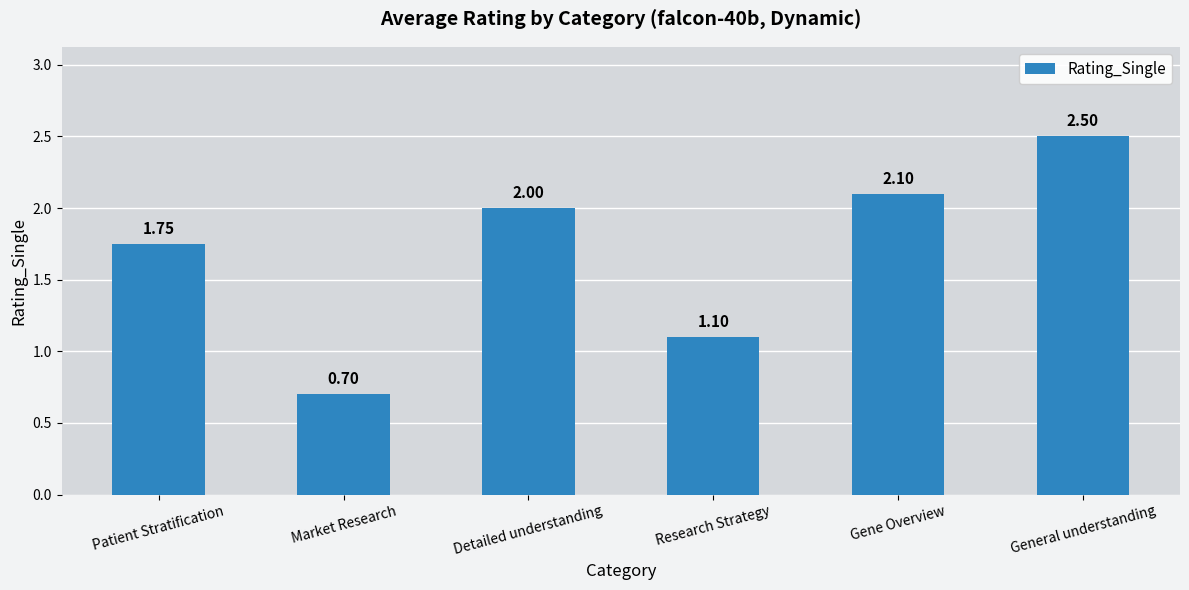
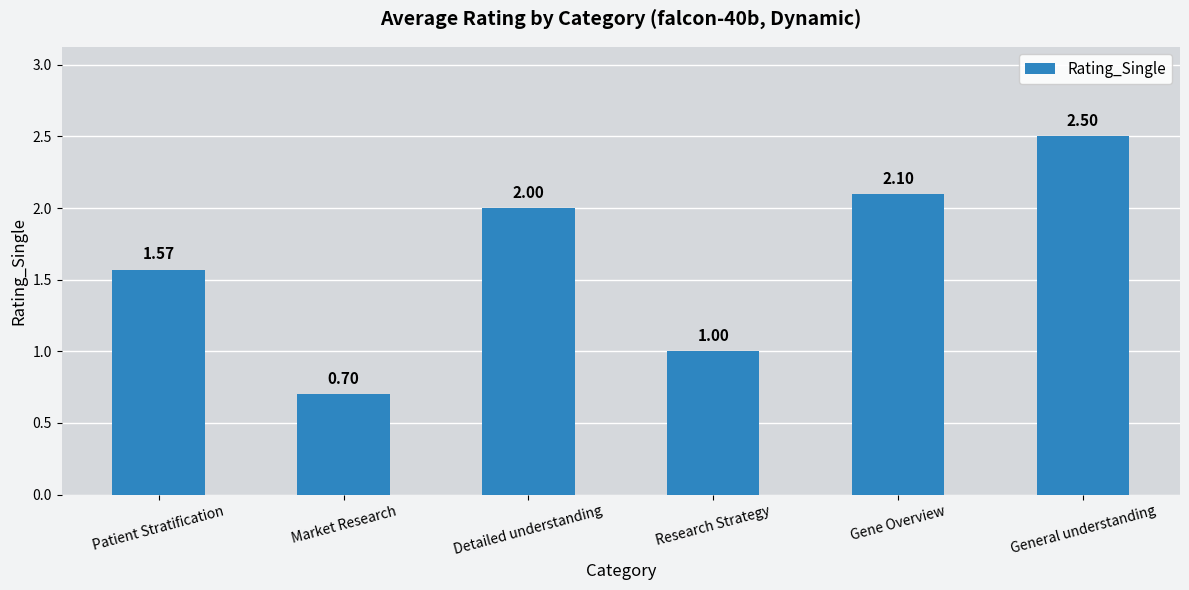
Patient Stratification: 1.75 -> 1.57
Research Strategy: 1.10 -> 1.00
